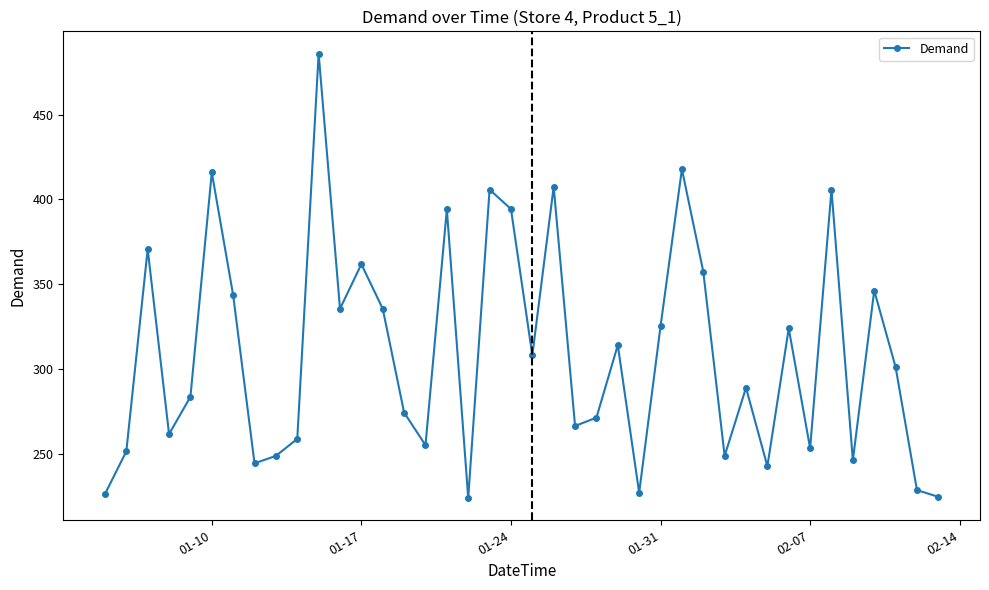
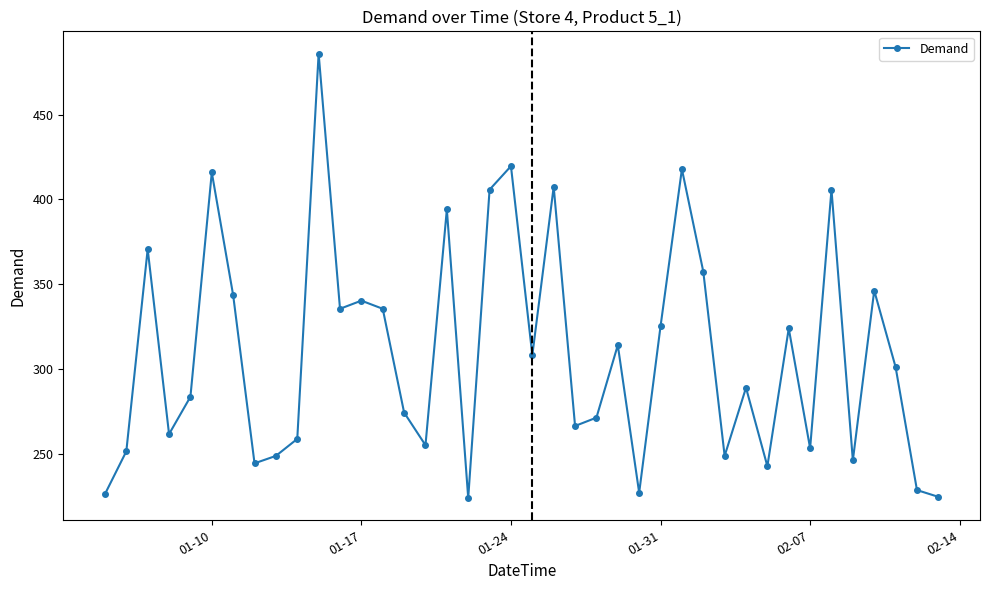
01-17: 362 -> 340
01-24: 394 -> 420
